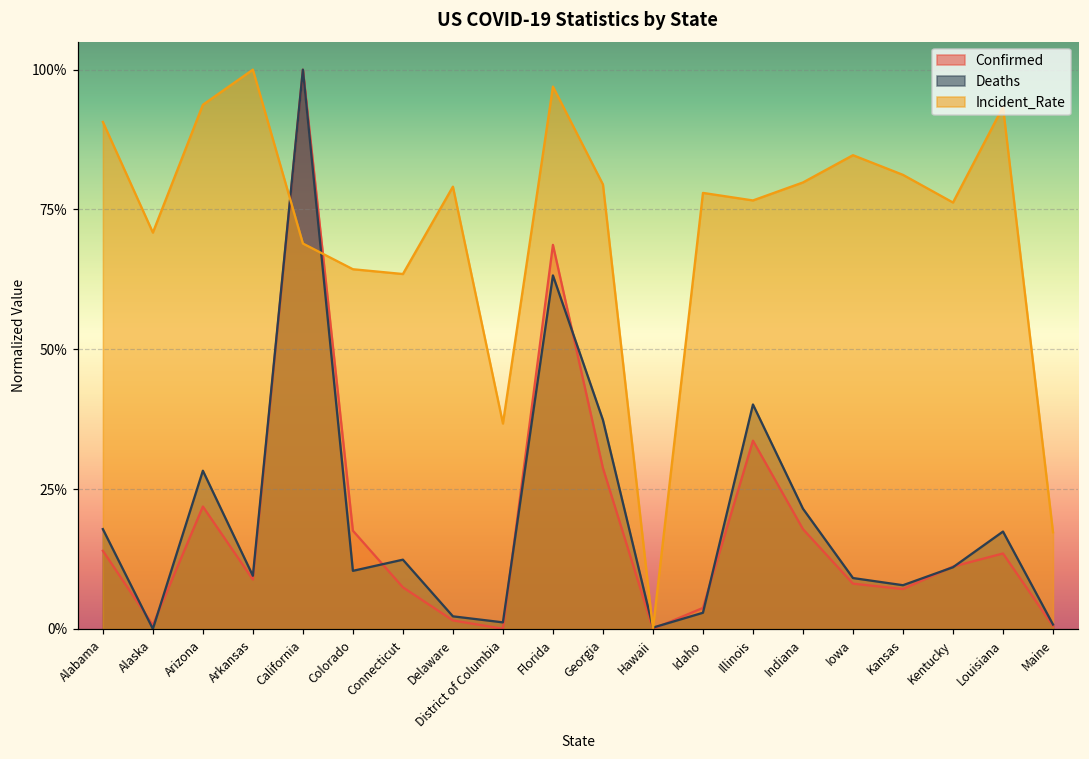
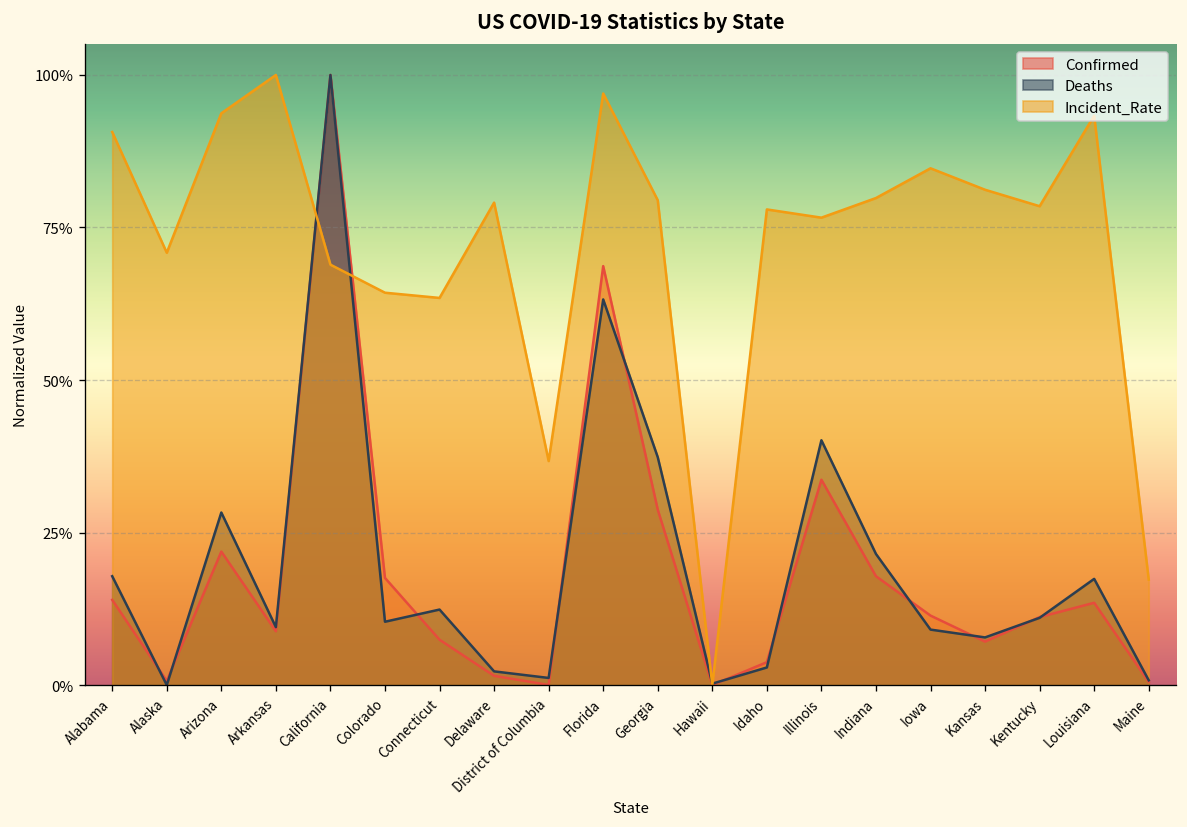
Confirmed, Iowa: 8% -> 11%
Incident_Rate, Kentucky: 76% -> 78%
